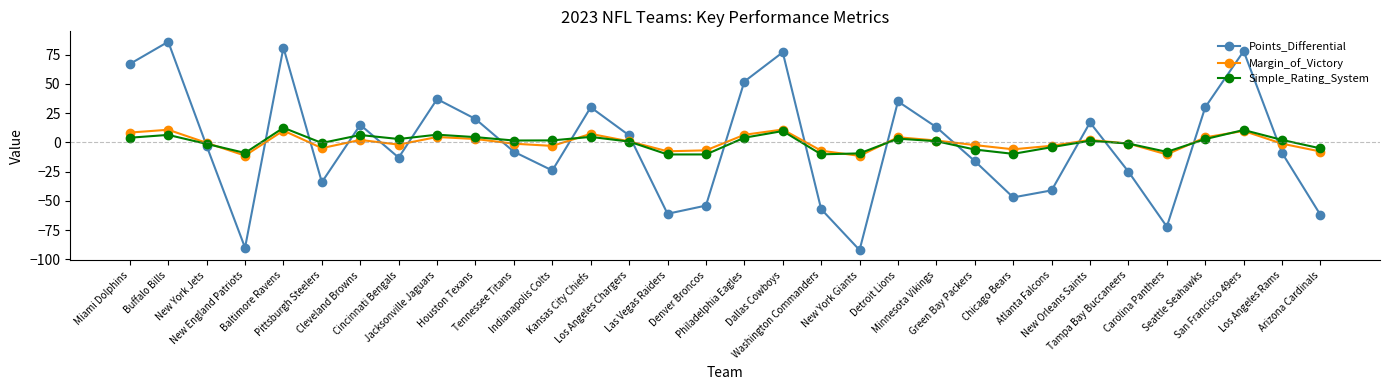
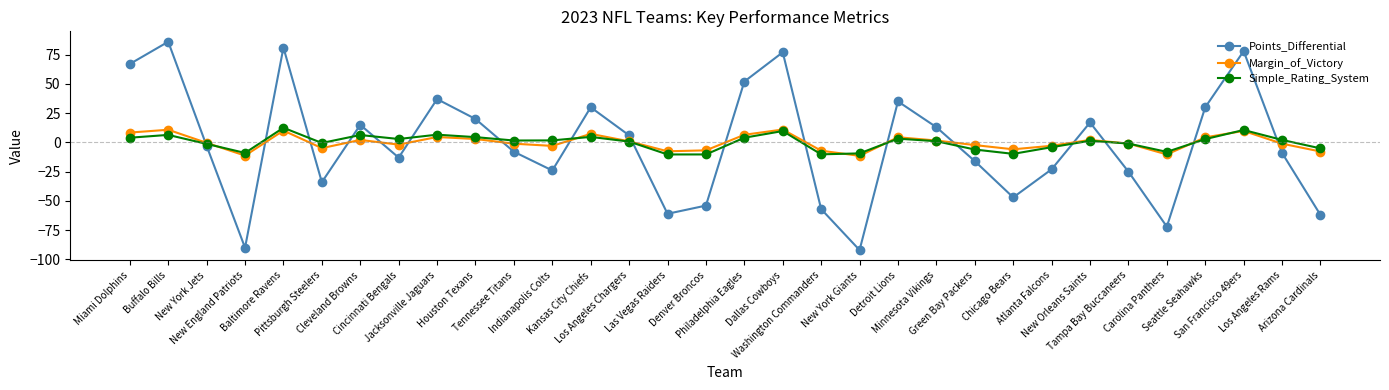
Points_Differential, Atlanta Falcons: -41 -> -23
